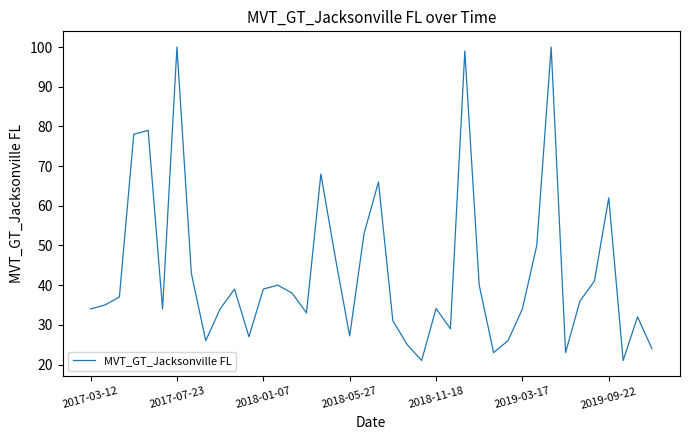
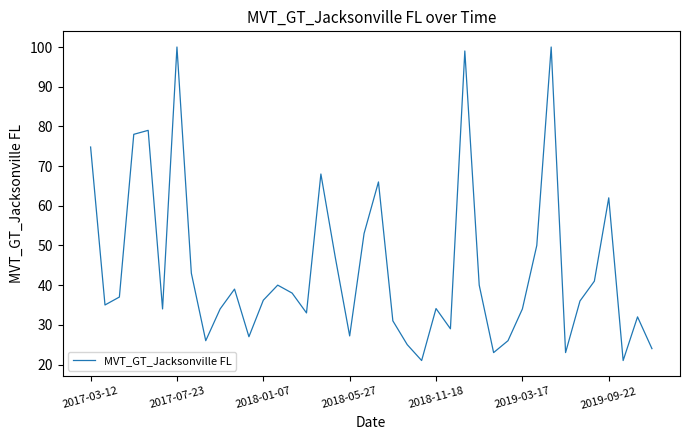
2017-03-12: 34 -> 75
2018-01-07: 39 -> 36
